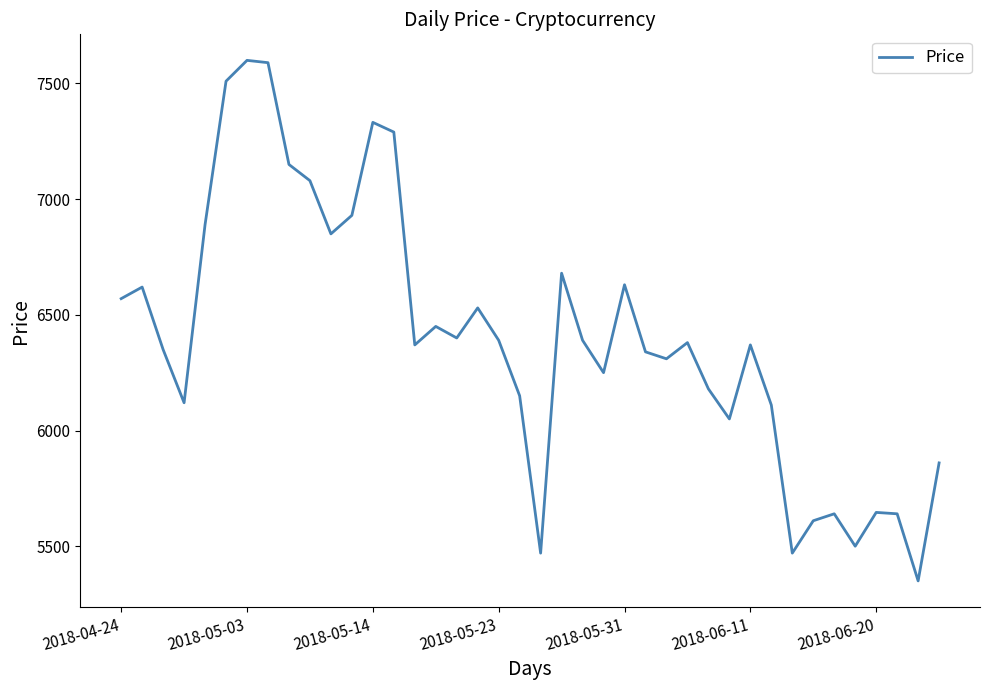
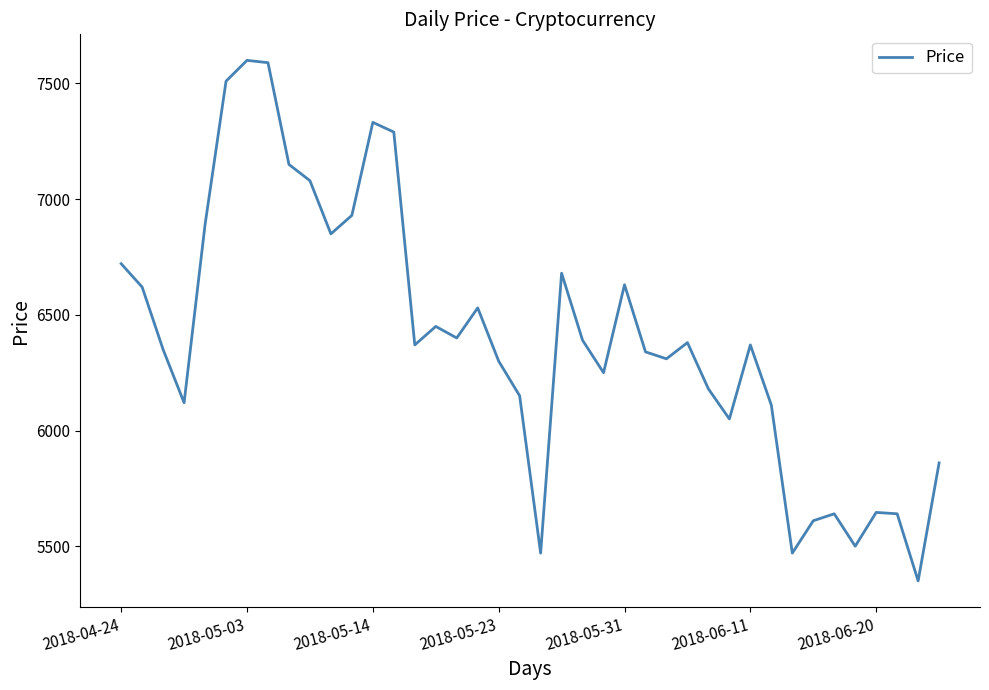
2018-04-24: 6570 -> 6720
2018-05-23: 6390 -> 6300
